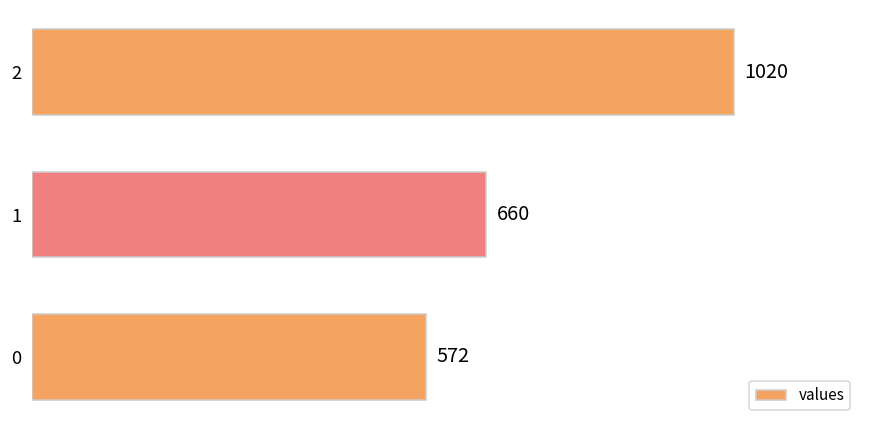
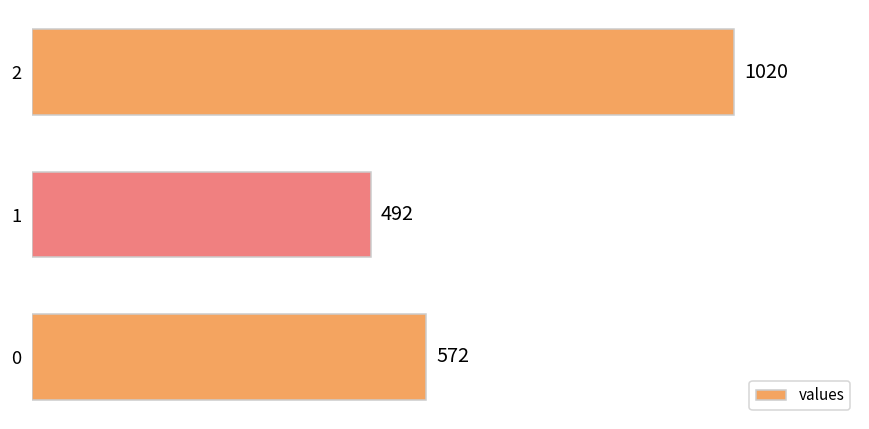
1: 660 -> 492
